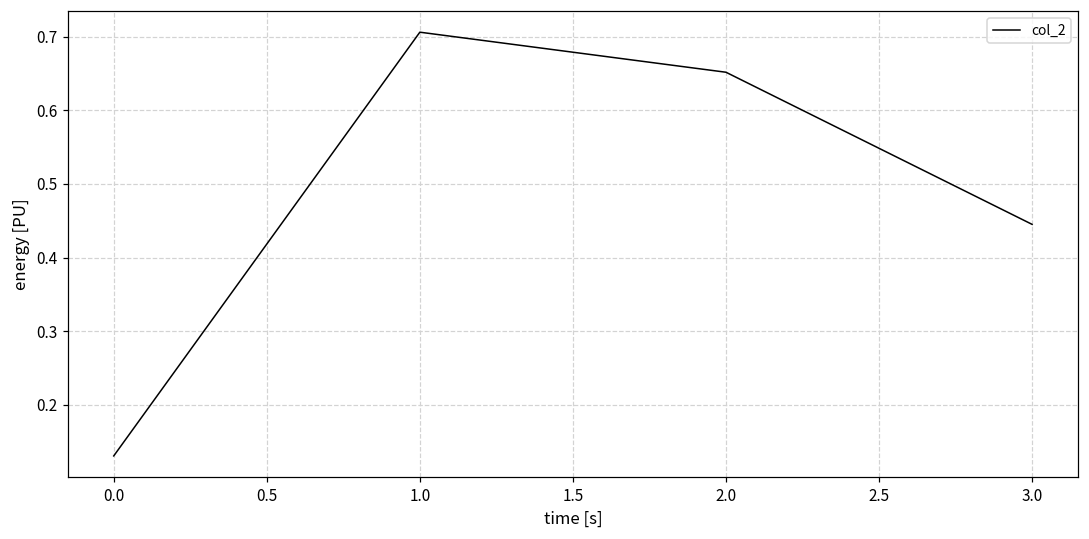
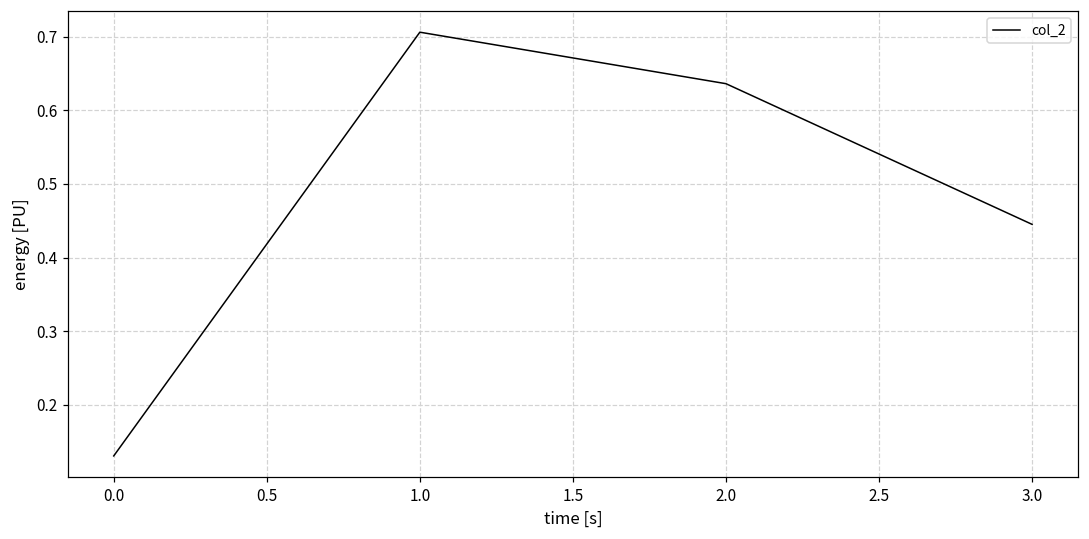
2.0: 0.65 -> 0.64
